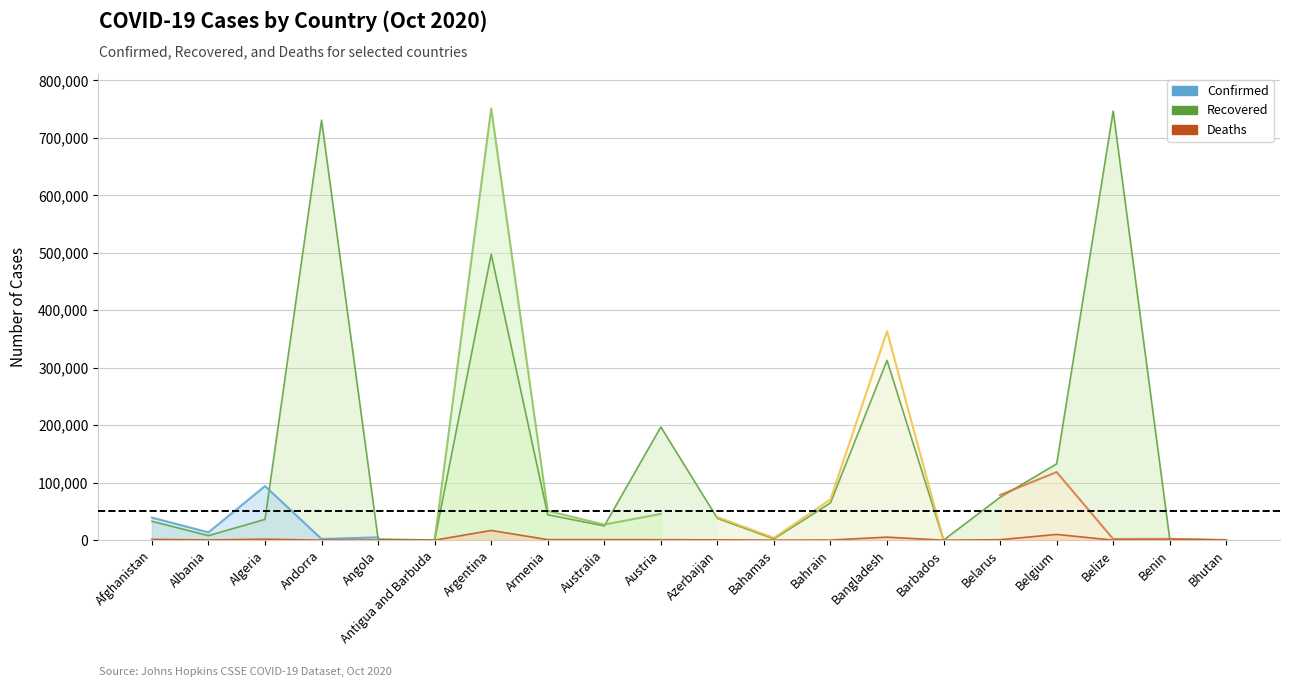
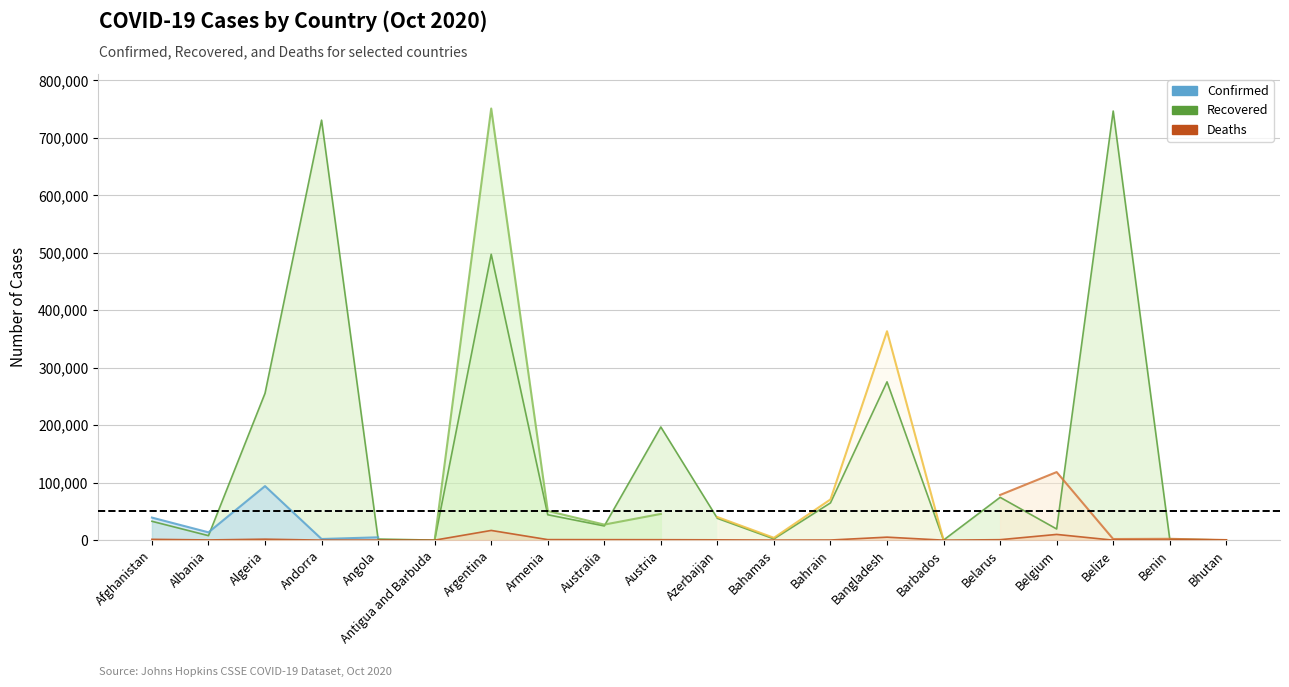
Recovered, Algeria: 40,000 -> 260,000
Recovered, Bangladesh: 310,000 -> 280,000
Recovered, Belgium: 130,000 -> 20,000
